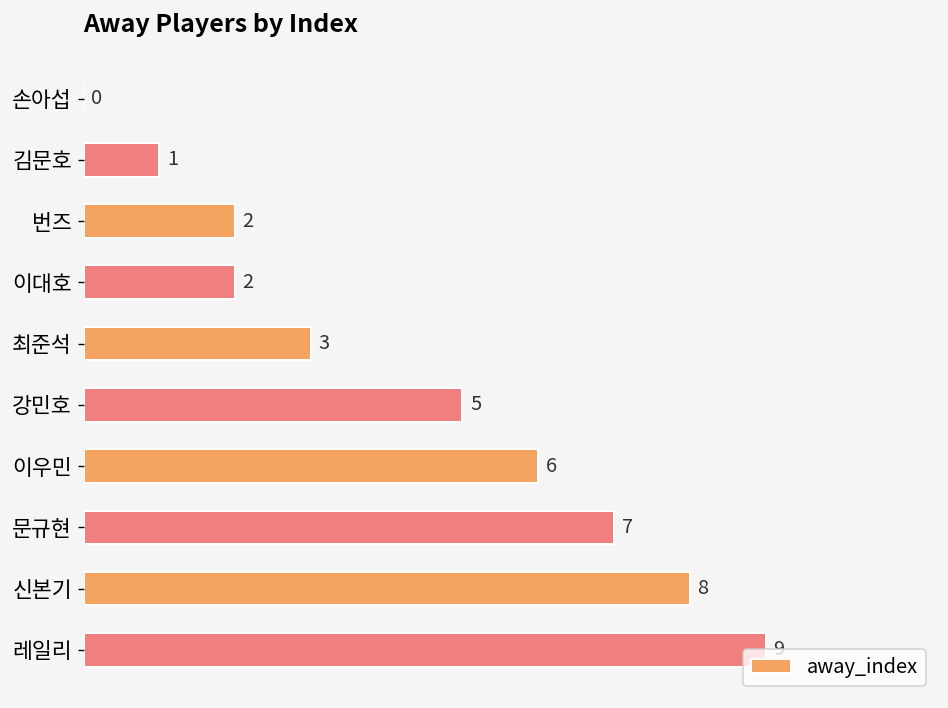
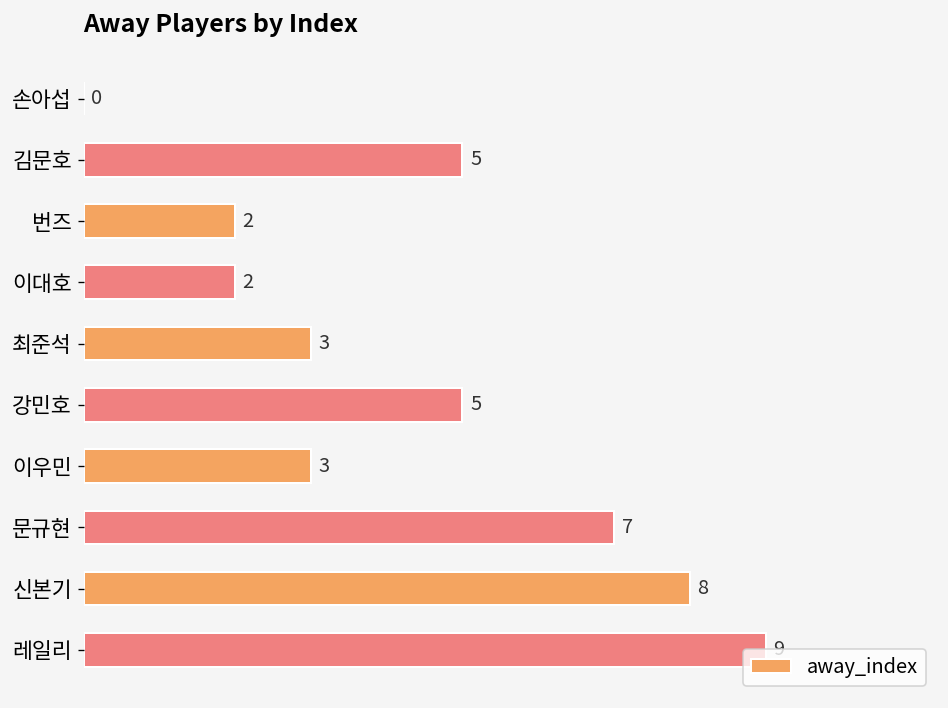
김문호: 1 -> 5
이우민: 6 -> 3
